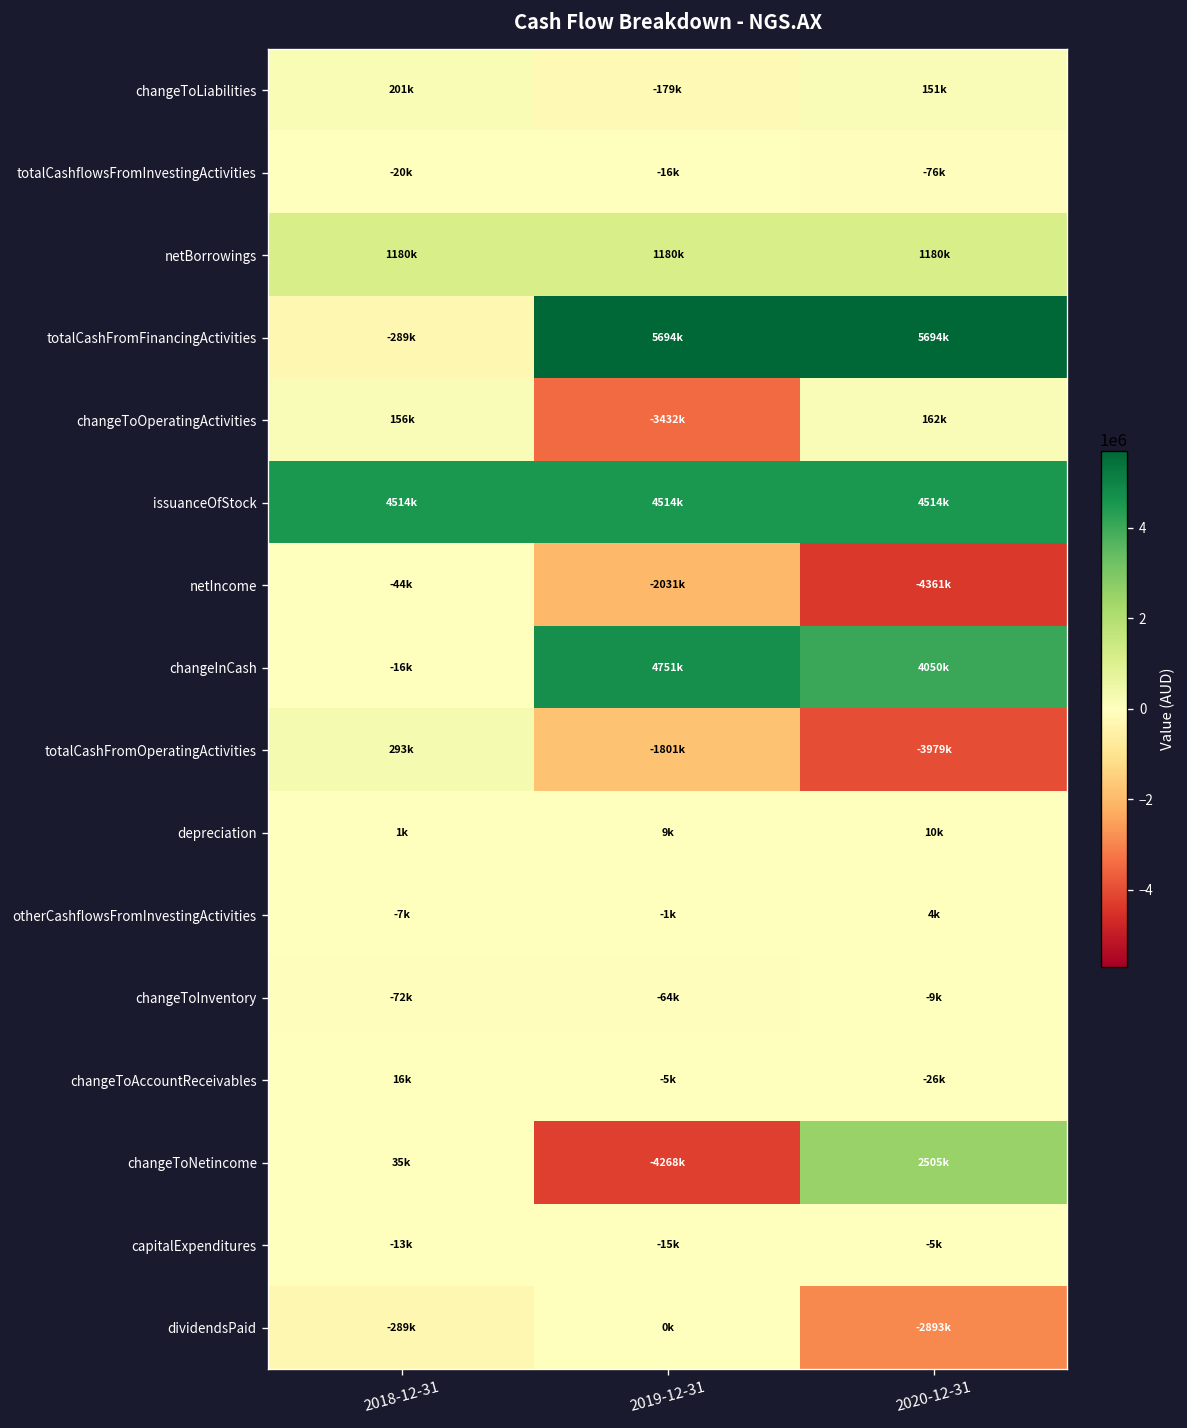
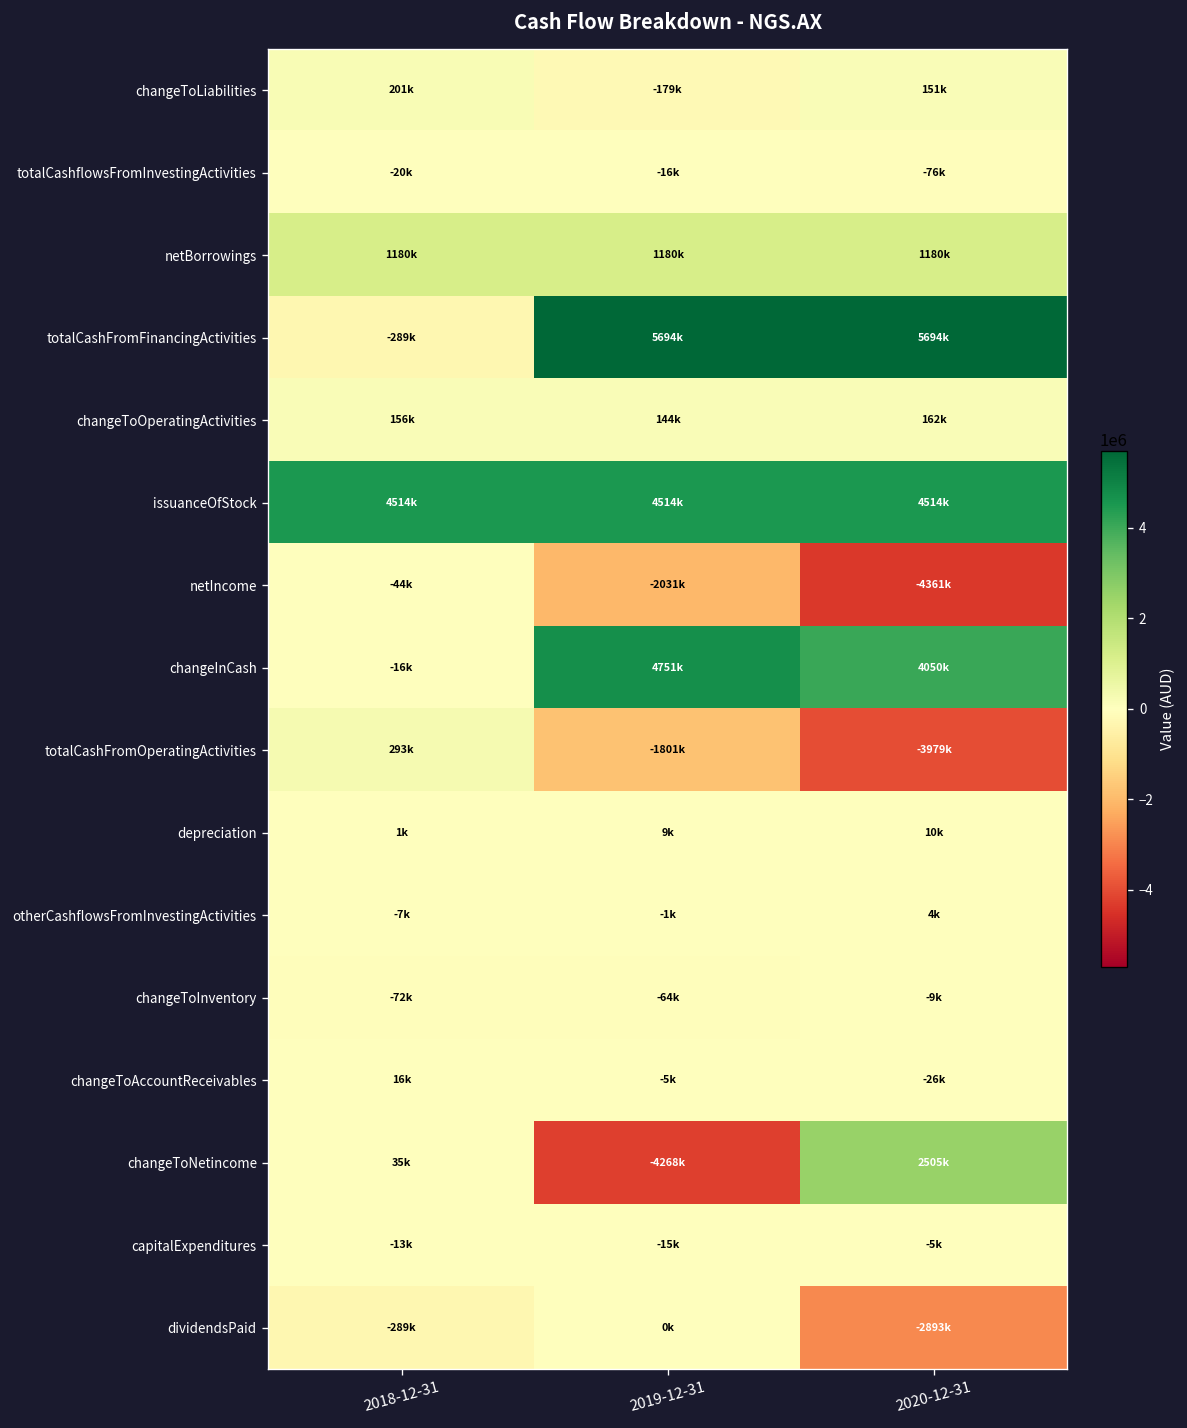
changeToOperatingActivities, 2019-12-31: -3432k -> 144k
